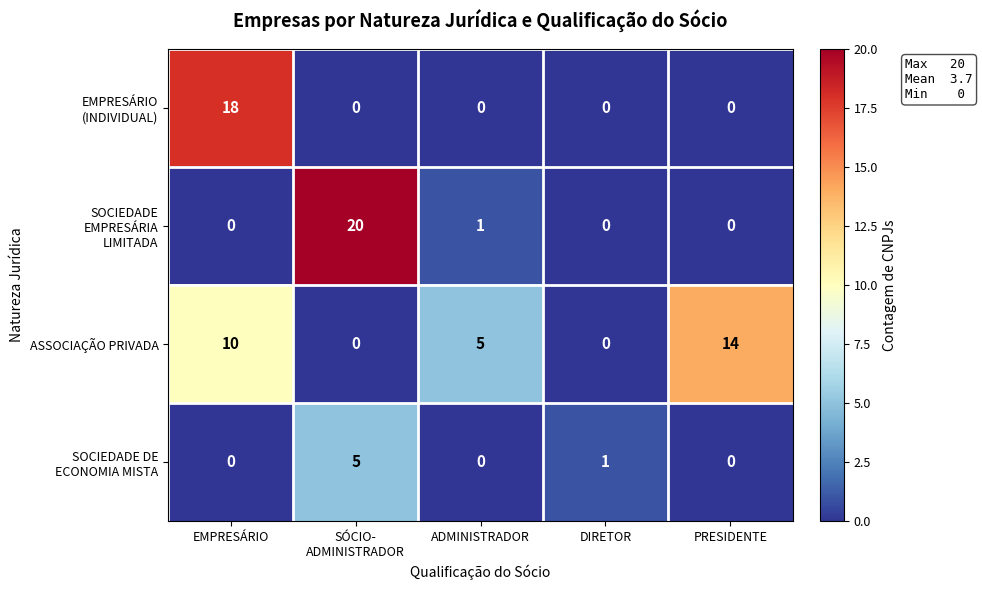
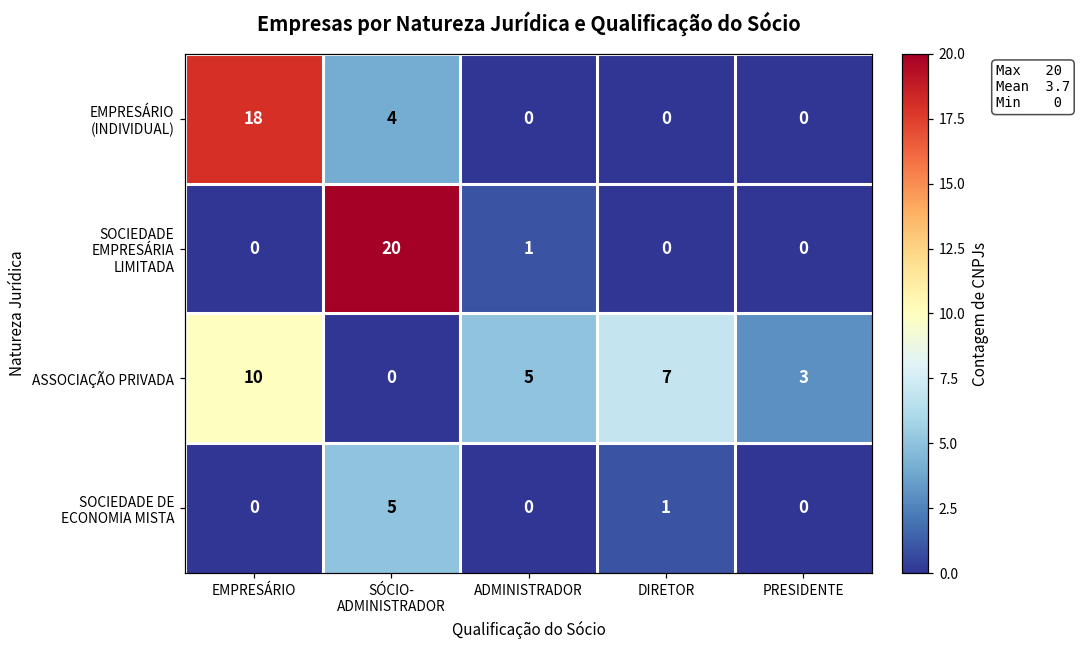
EMPRESÁRIO (INDIVIDUAL), SÓCIO- ADMINISTRADOR: 0 -> 4
ASSOCIAÇÃO PRIVADA, DIRETOR: 0 -> 7
ASSOCIAÇÃO PRIVADA, PRESIDENTE: 14 -> 3
